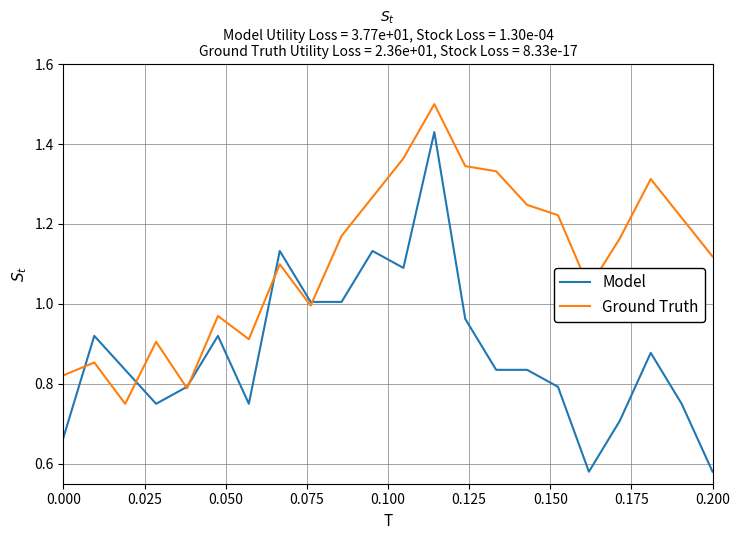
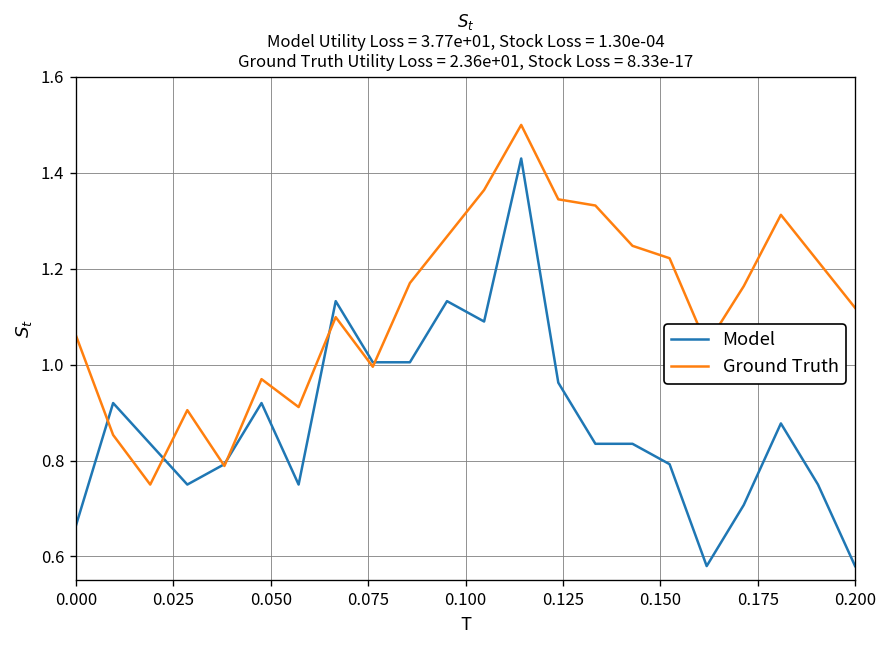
Ground Truth, 0.000: 0.82 -> 1.06
